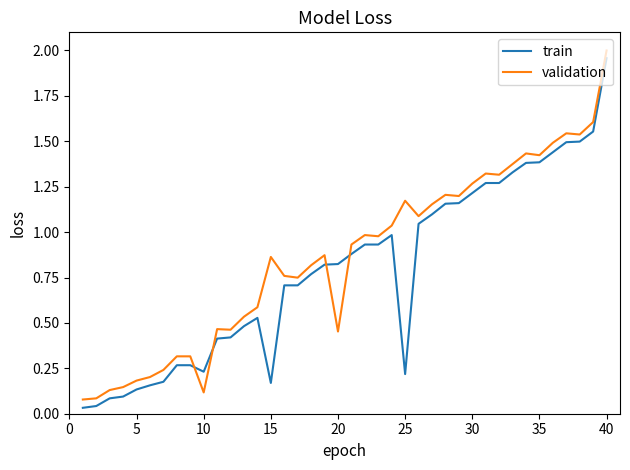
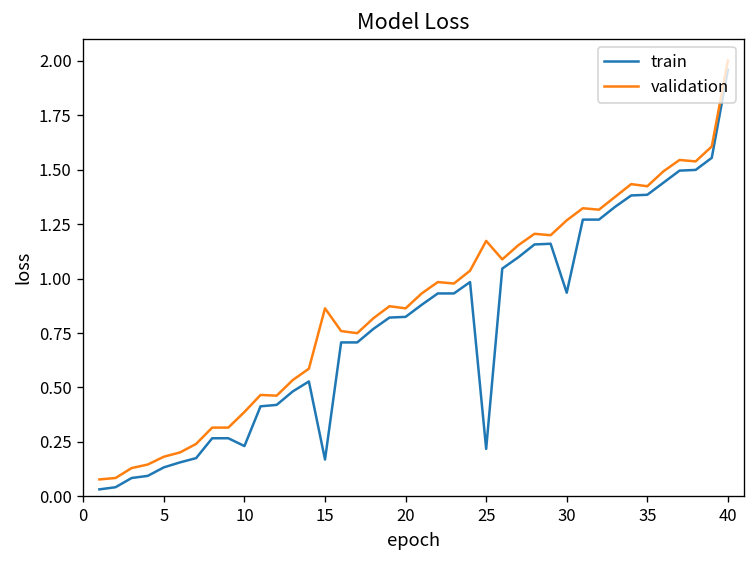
validation, 10: 0.12 -> 0.39
validation, 20: 0.45 -> 0.86
train, 30: 1.21 -> 0.93
